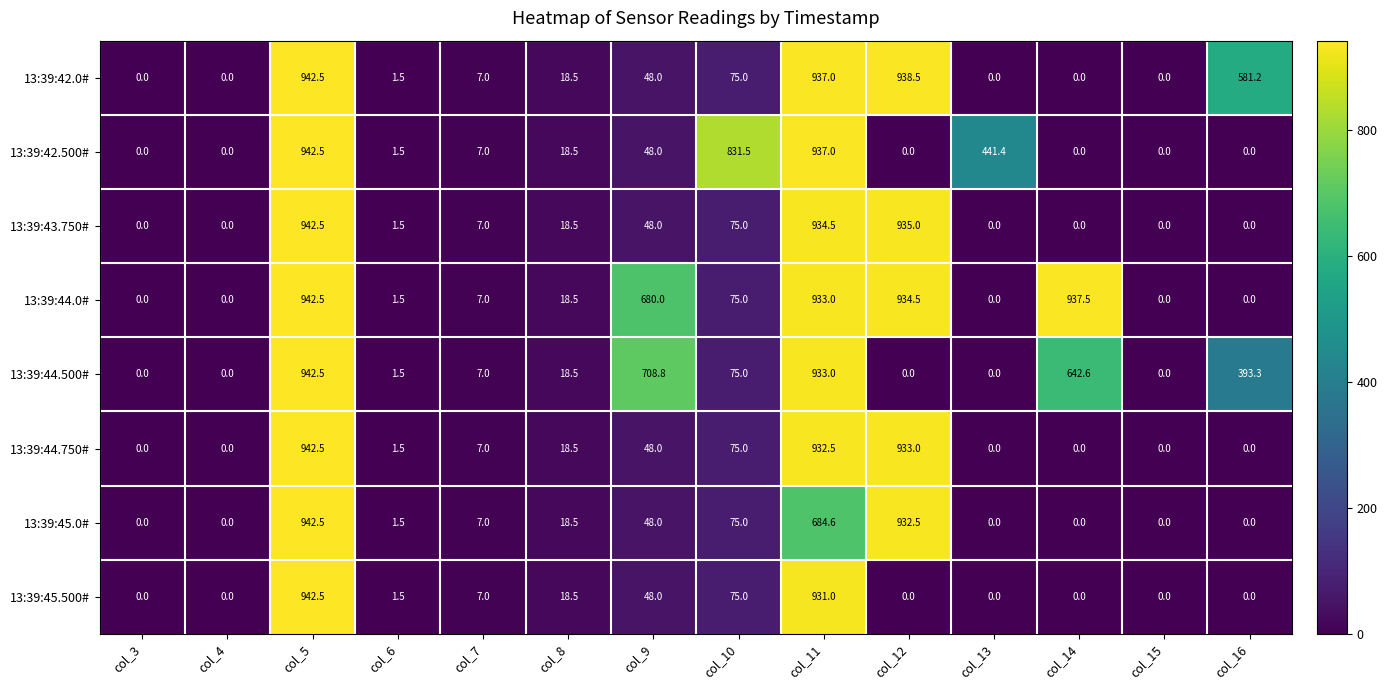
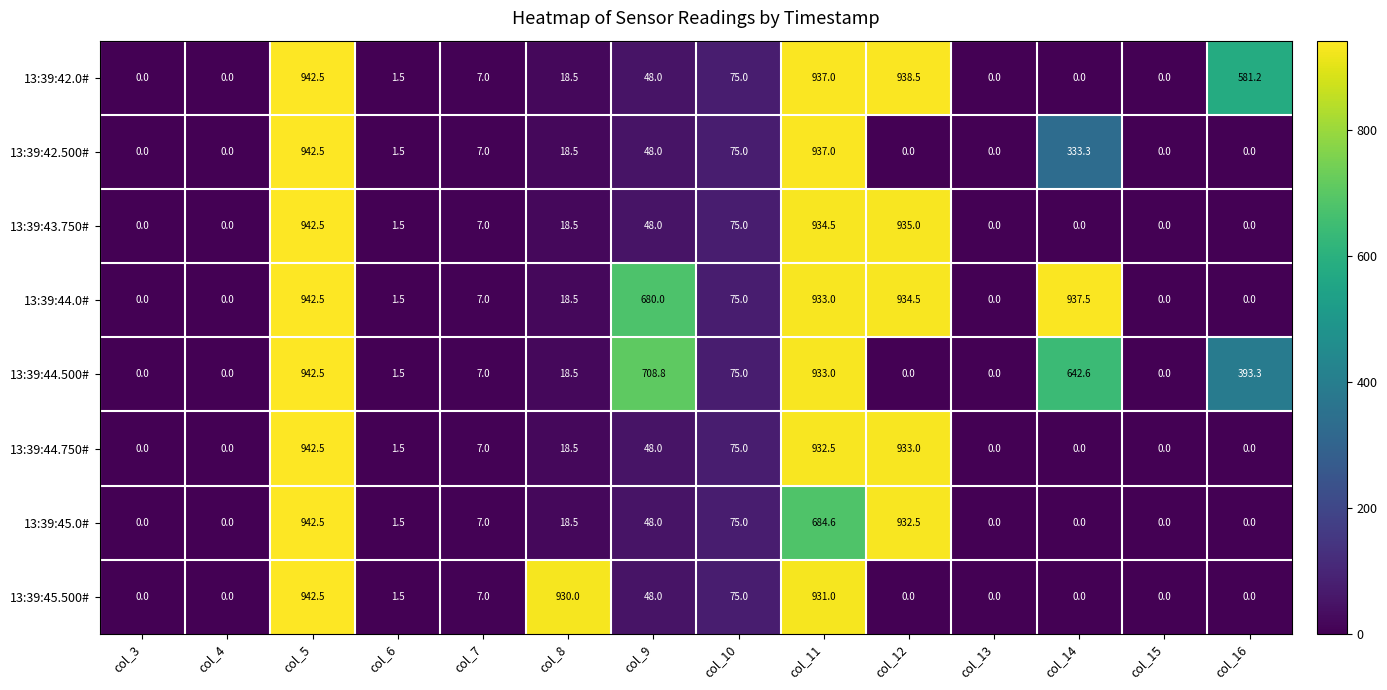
13:39:42.500#, col_10: 831.5 -> 75.0
13:39:42.500#, col_13: 441.4 -> 0.0
13:39:42.500#, col_14: 0.0 -> 333.3
13:39:45.500#, col_8: 18.5 -> 930.0
